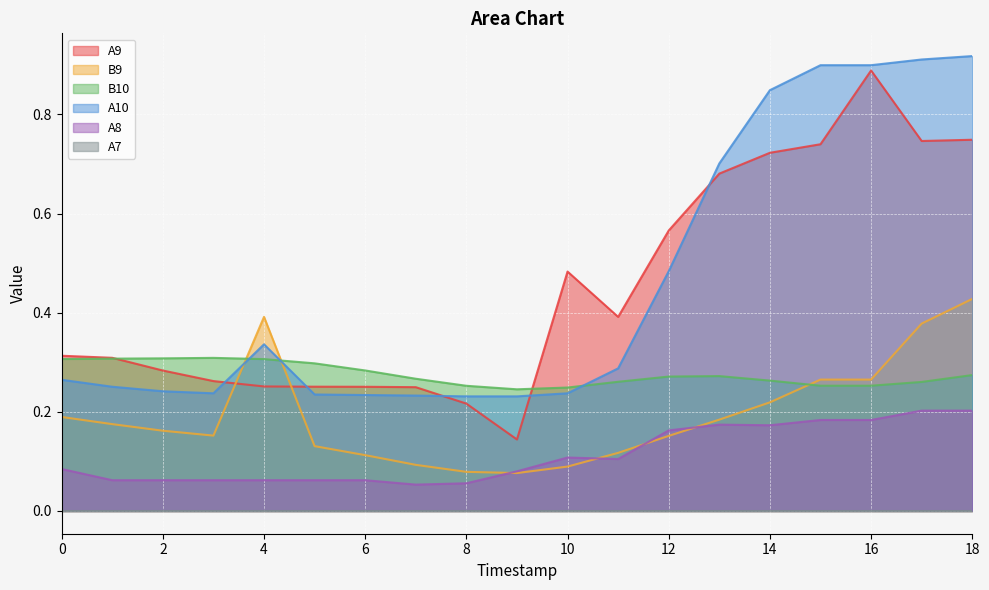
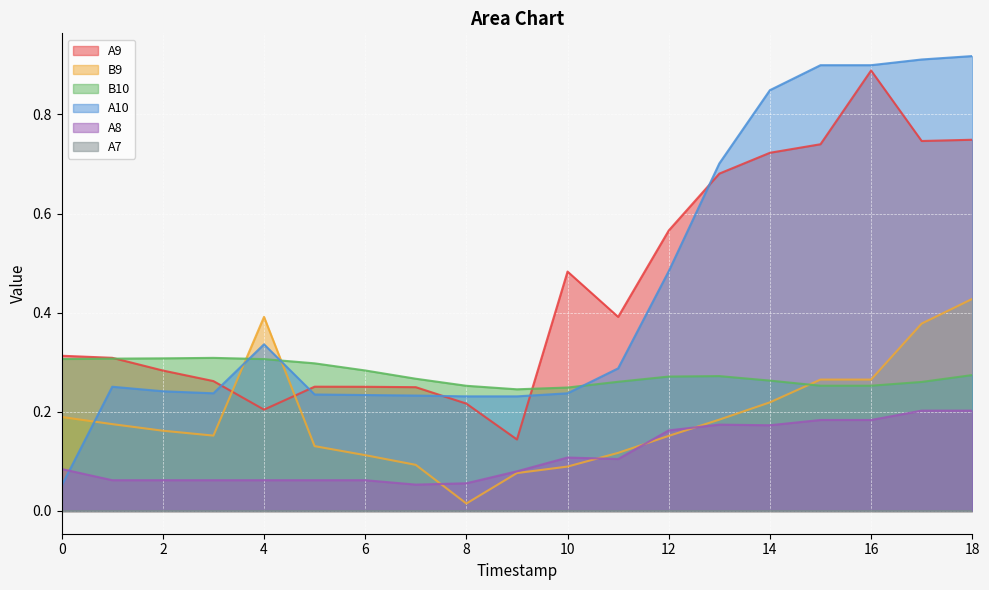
A10, 0: 0.26 -> 0.05
A9, 4: 0.25 -> 0.20
B9, 8: 0.08 -> 0.02
